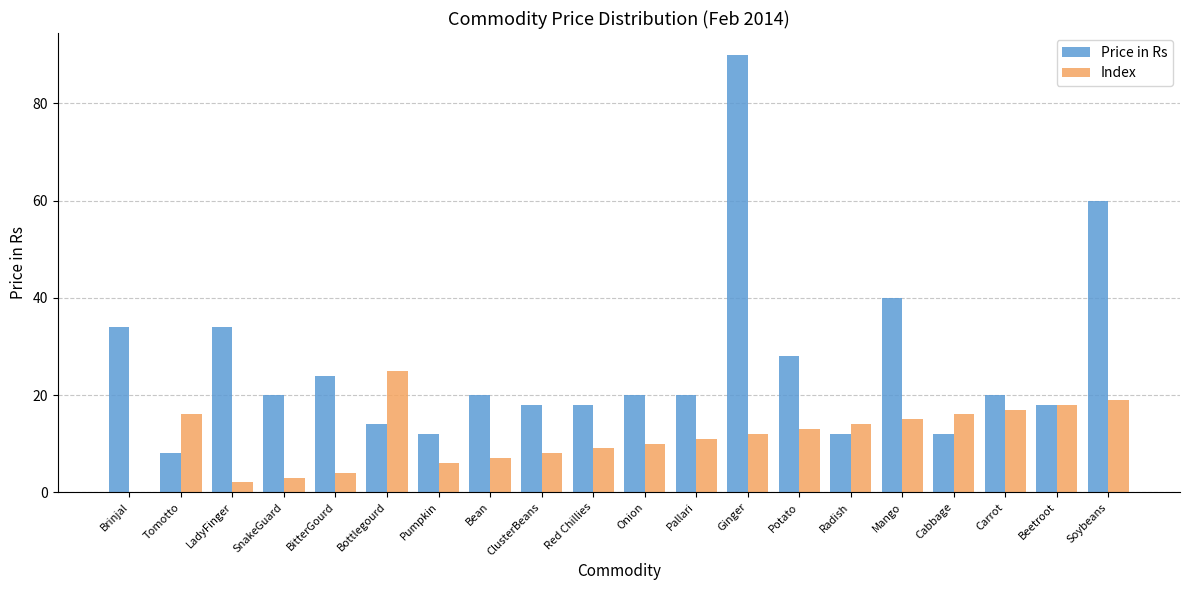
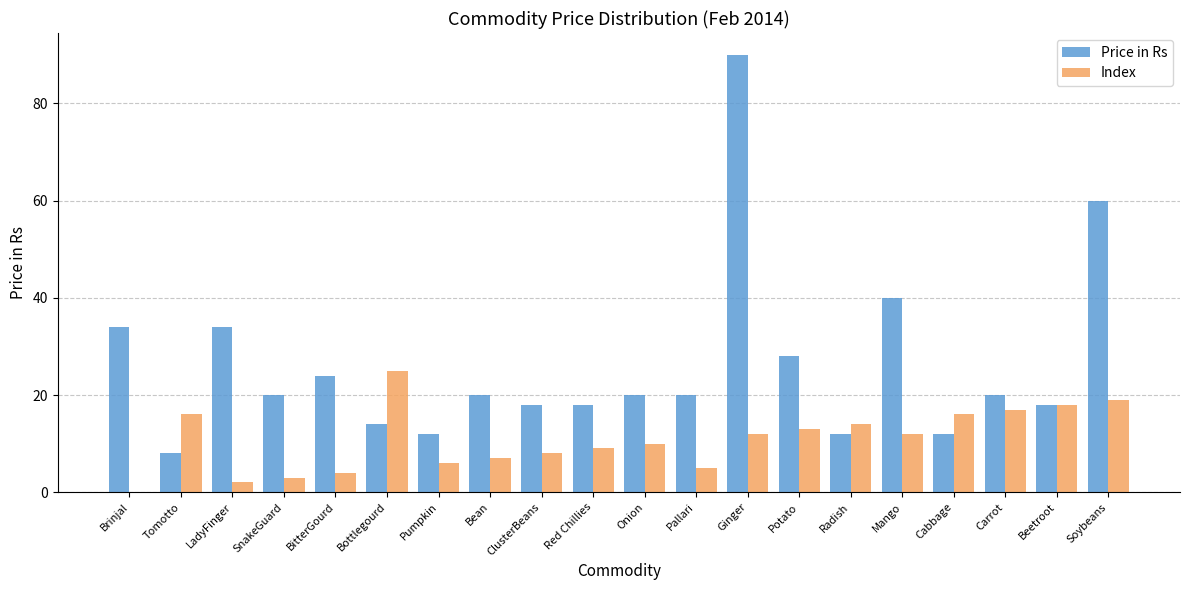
Index, Pallari: 11 -> 5
Index, Mango: 15 -> 12
